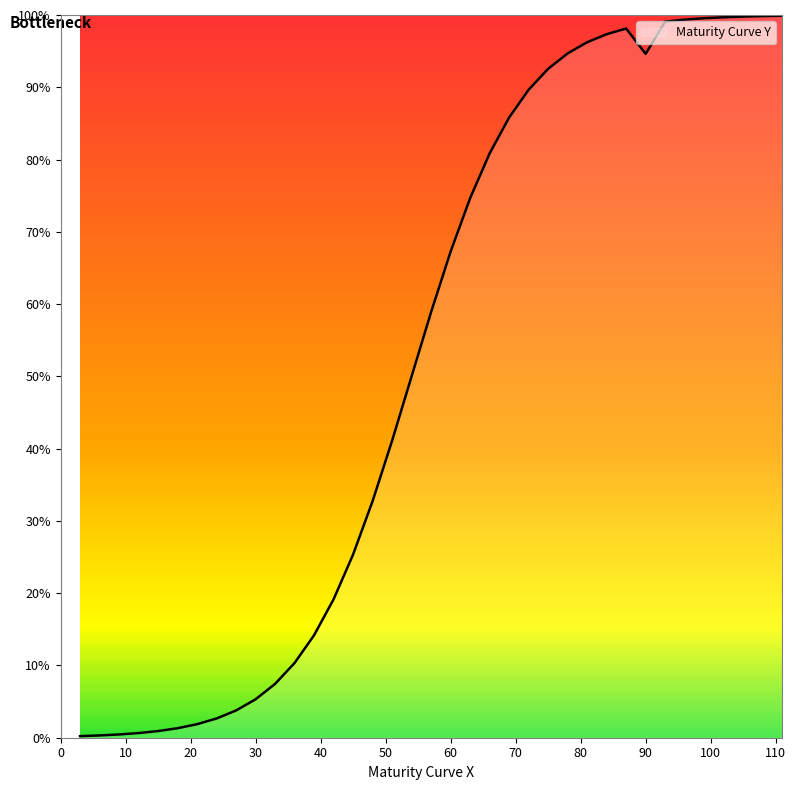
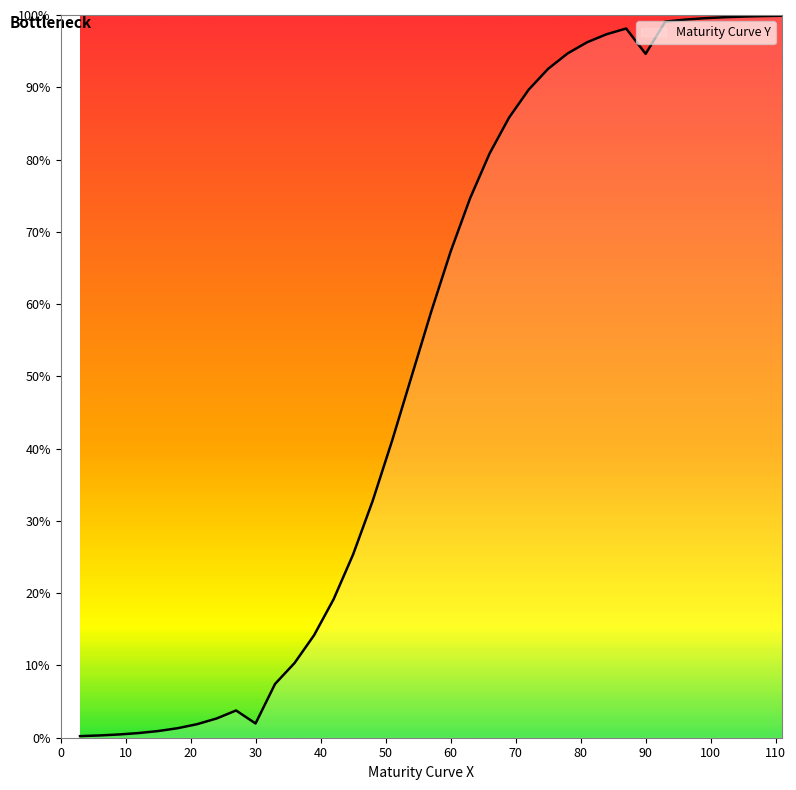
30: 5% -> 2%
